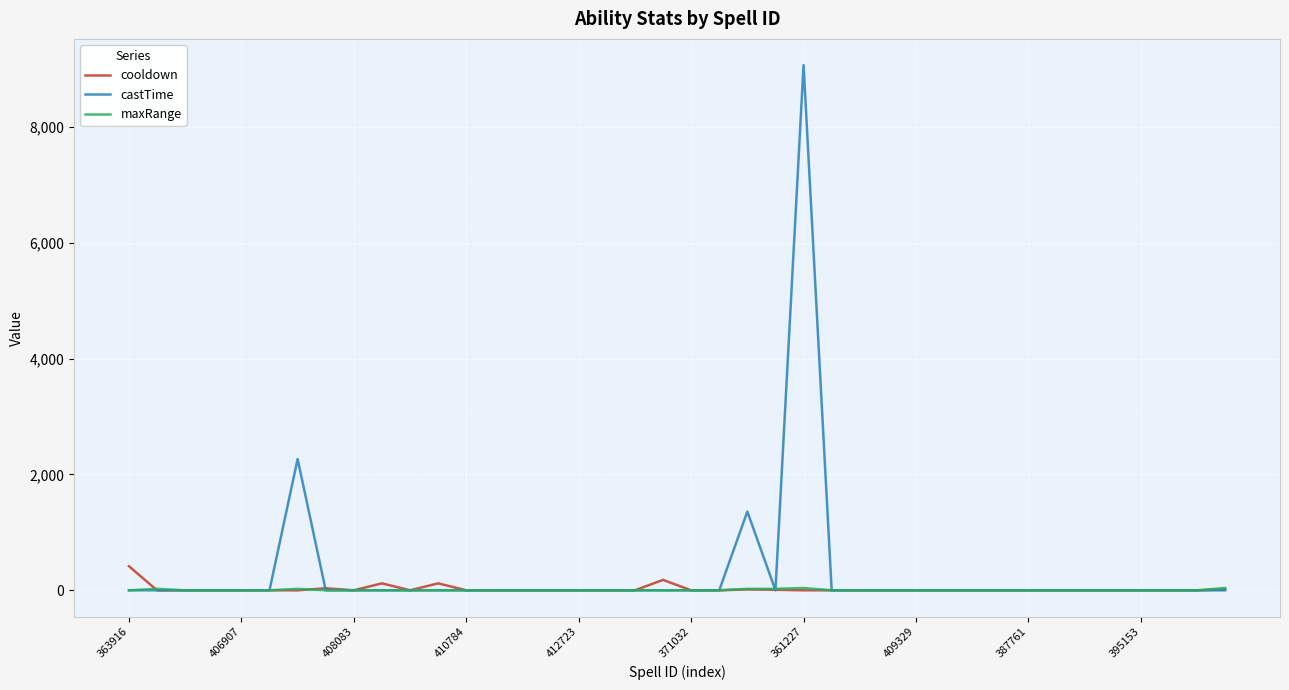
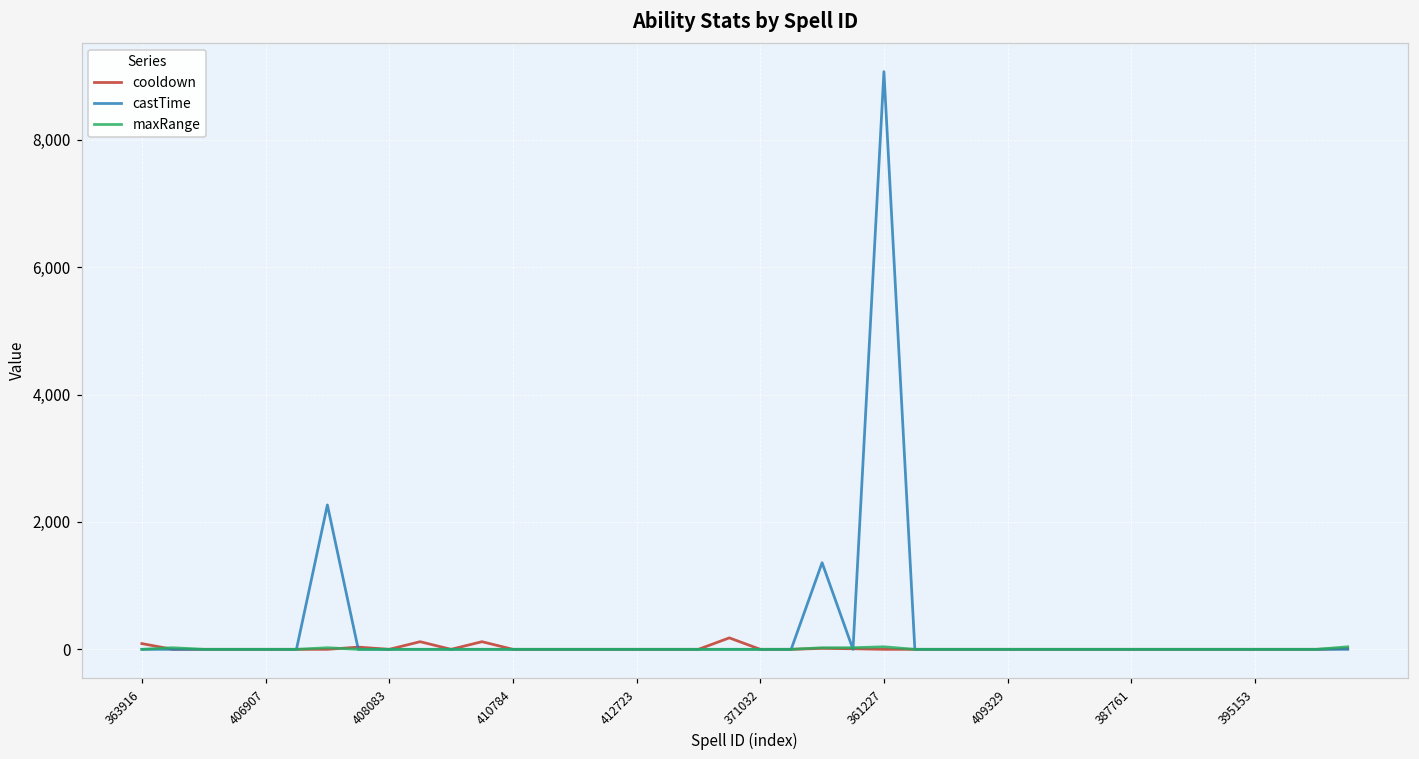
cooldown, 363916: 400 -> 100
